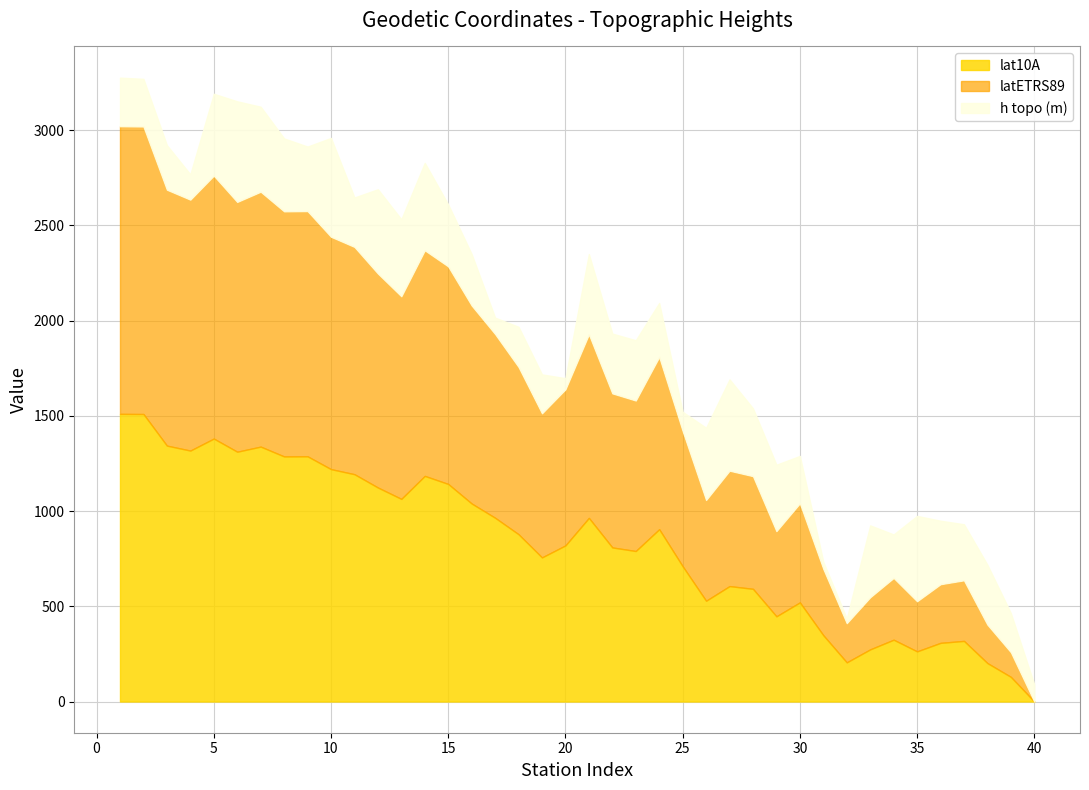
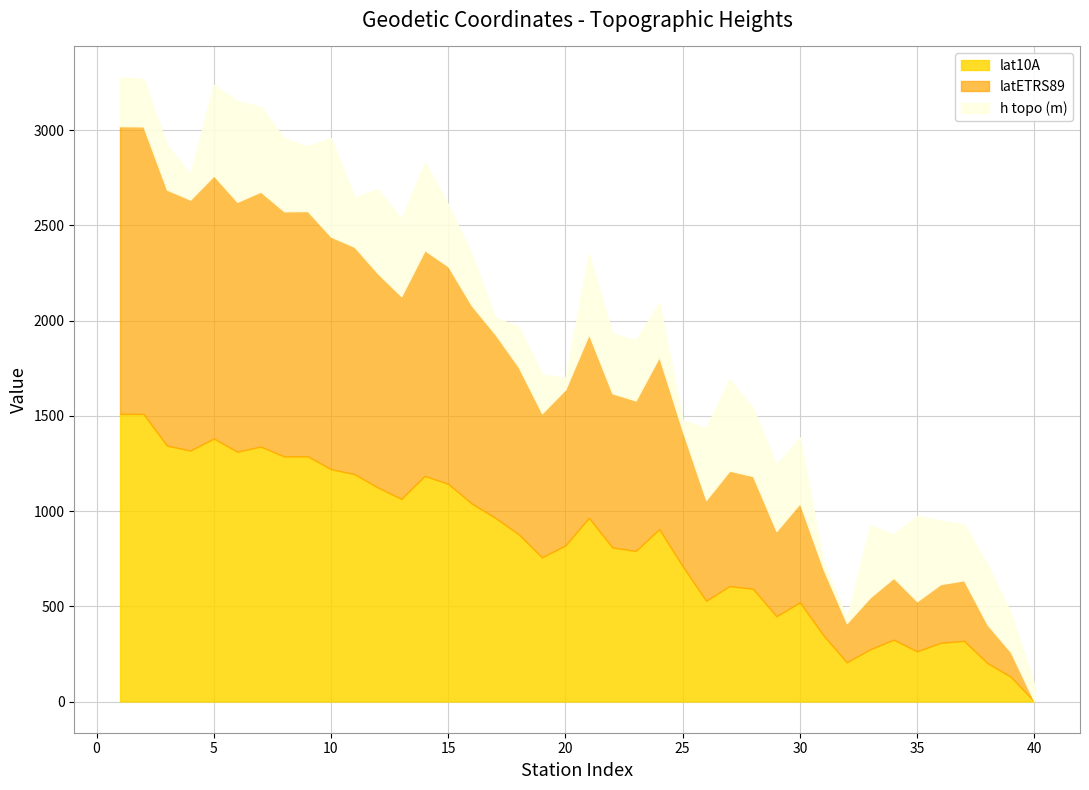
h topo (m), 5: 430 -> 480
h topo (m), 25: 100 -> 60
h topo (m), 30: 250 -> 350
